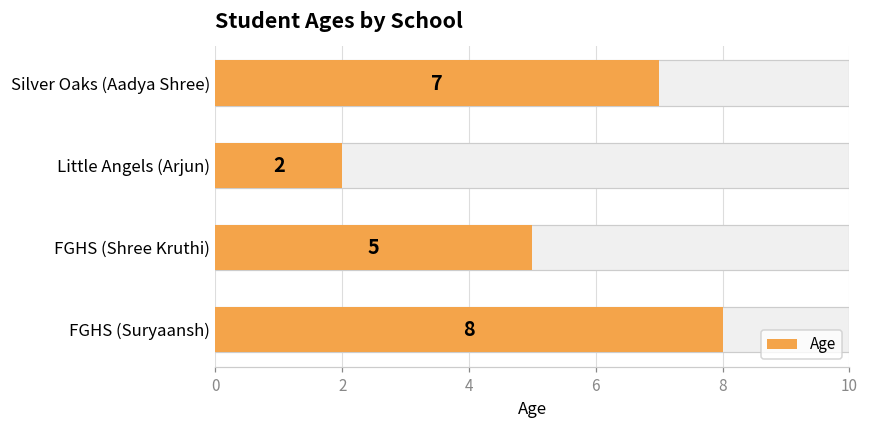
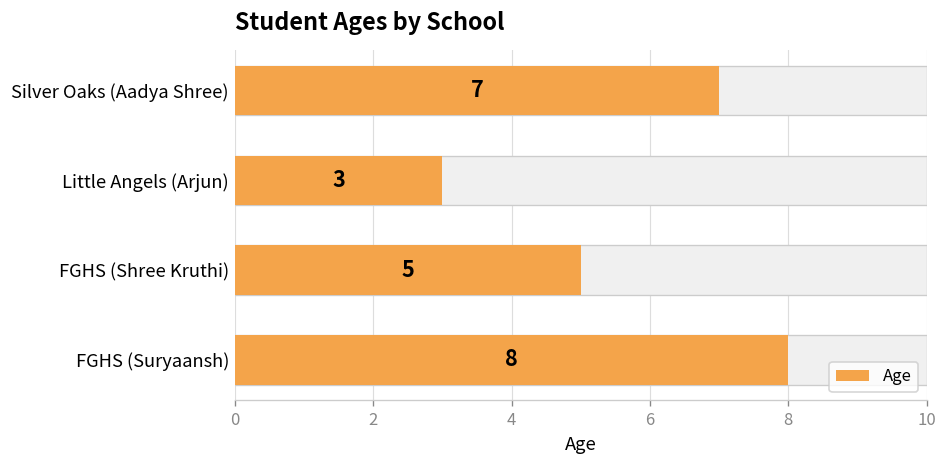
Age, Little Angels (Arjun): 2 -> 3
